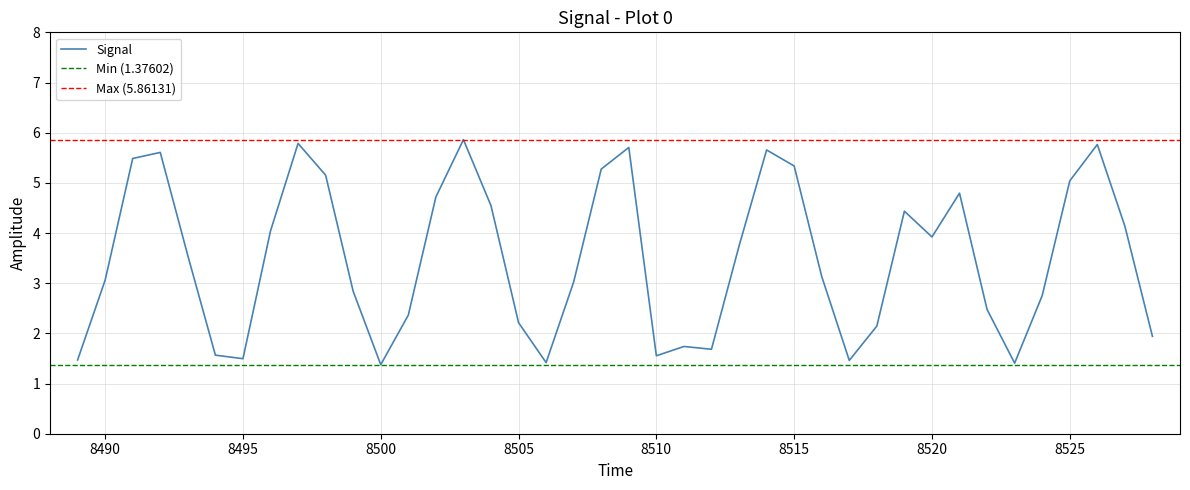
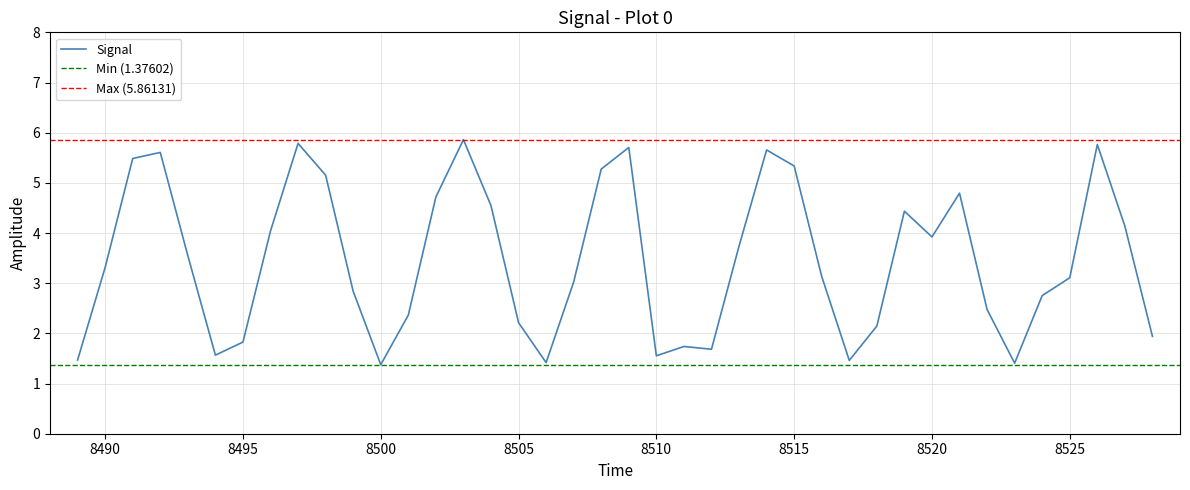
8490: 3.1 -> 3.3
8495: 1.5 -> 1.8
8525: 5.0 -> 3.1
